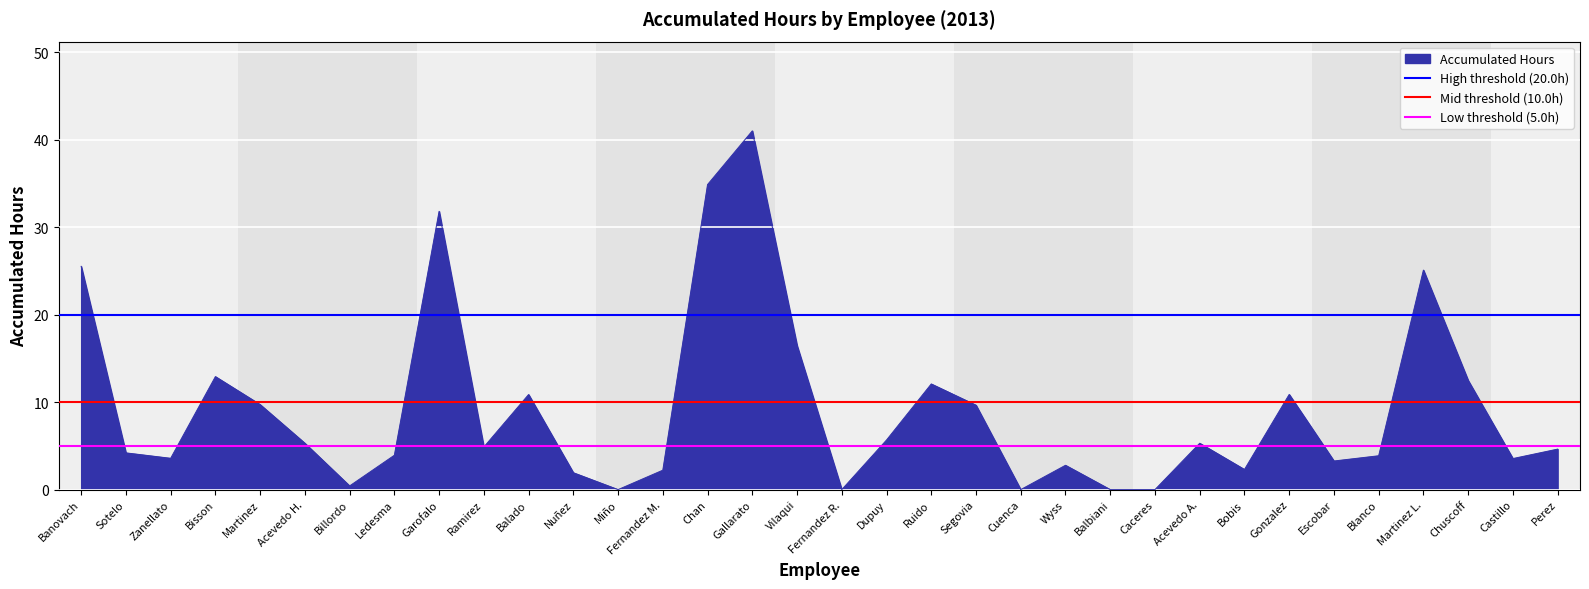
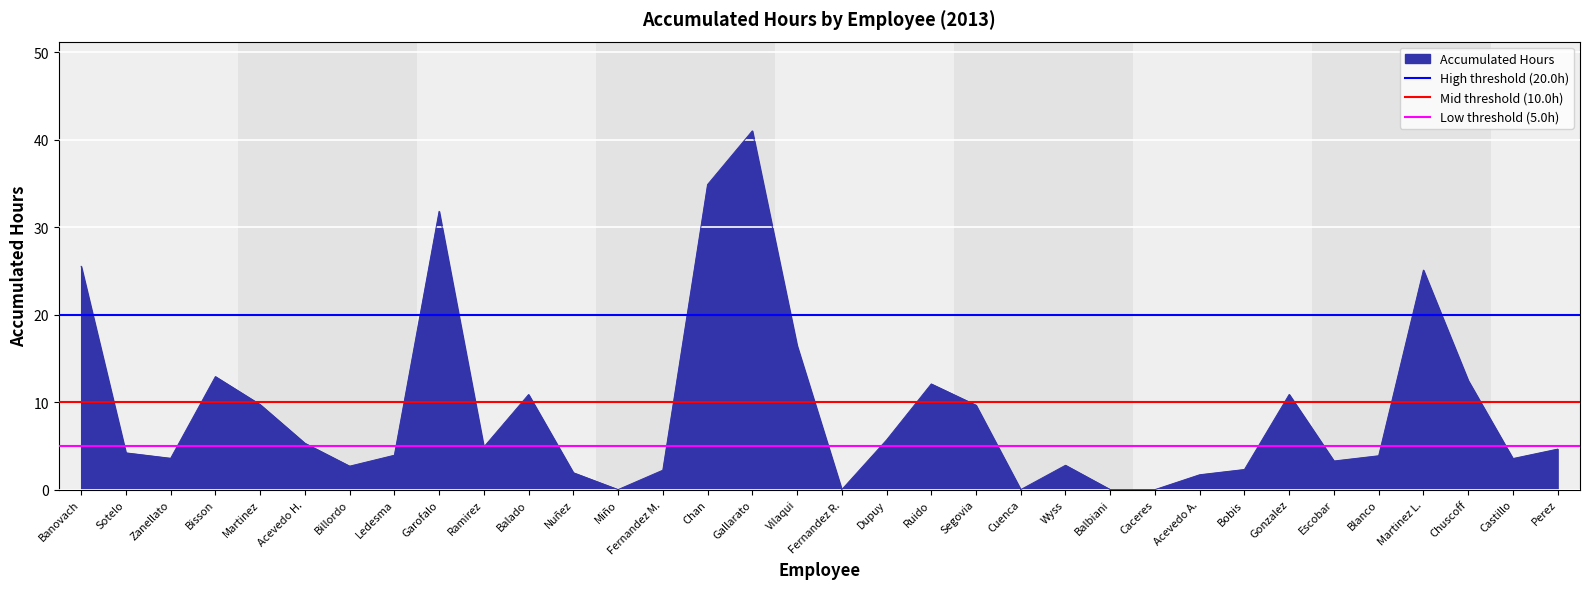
Billordo: 0 -> 3
Acevedo A.: 5 -> 2
